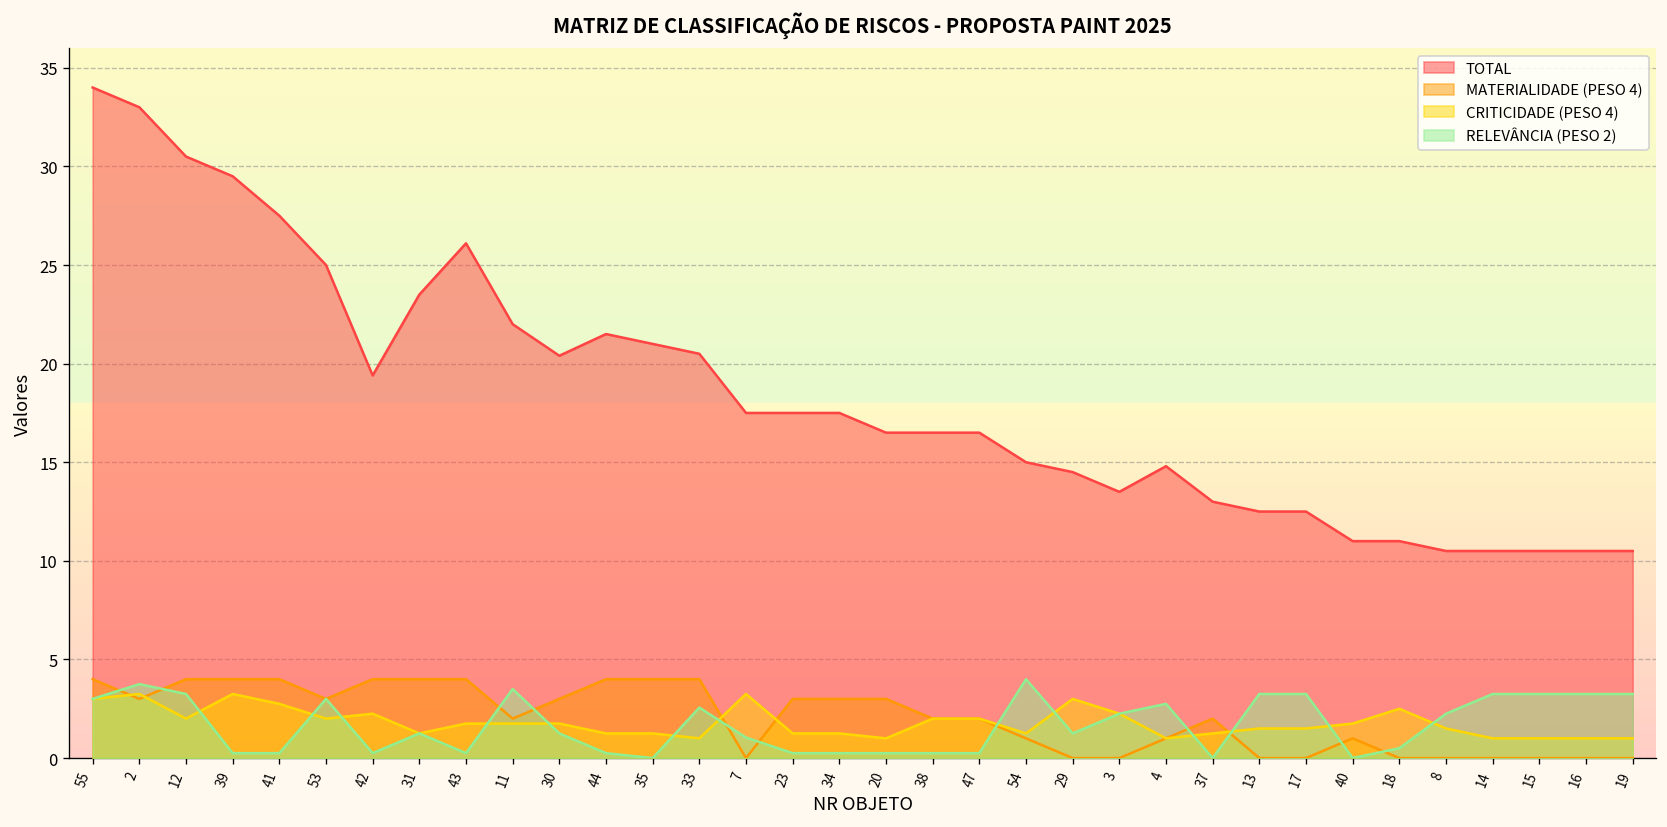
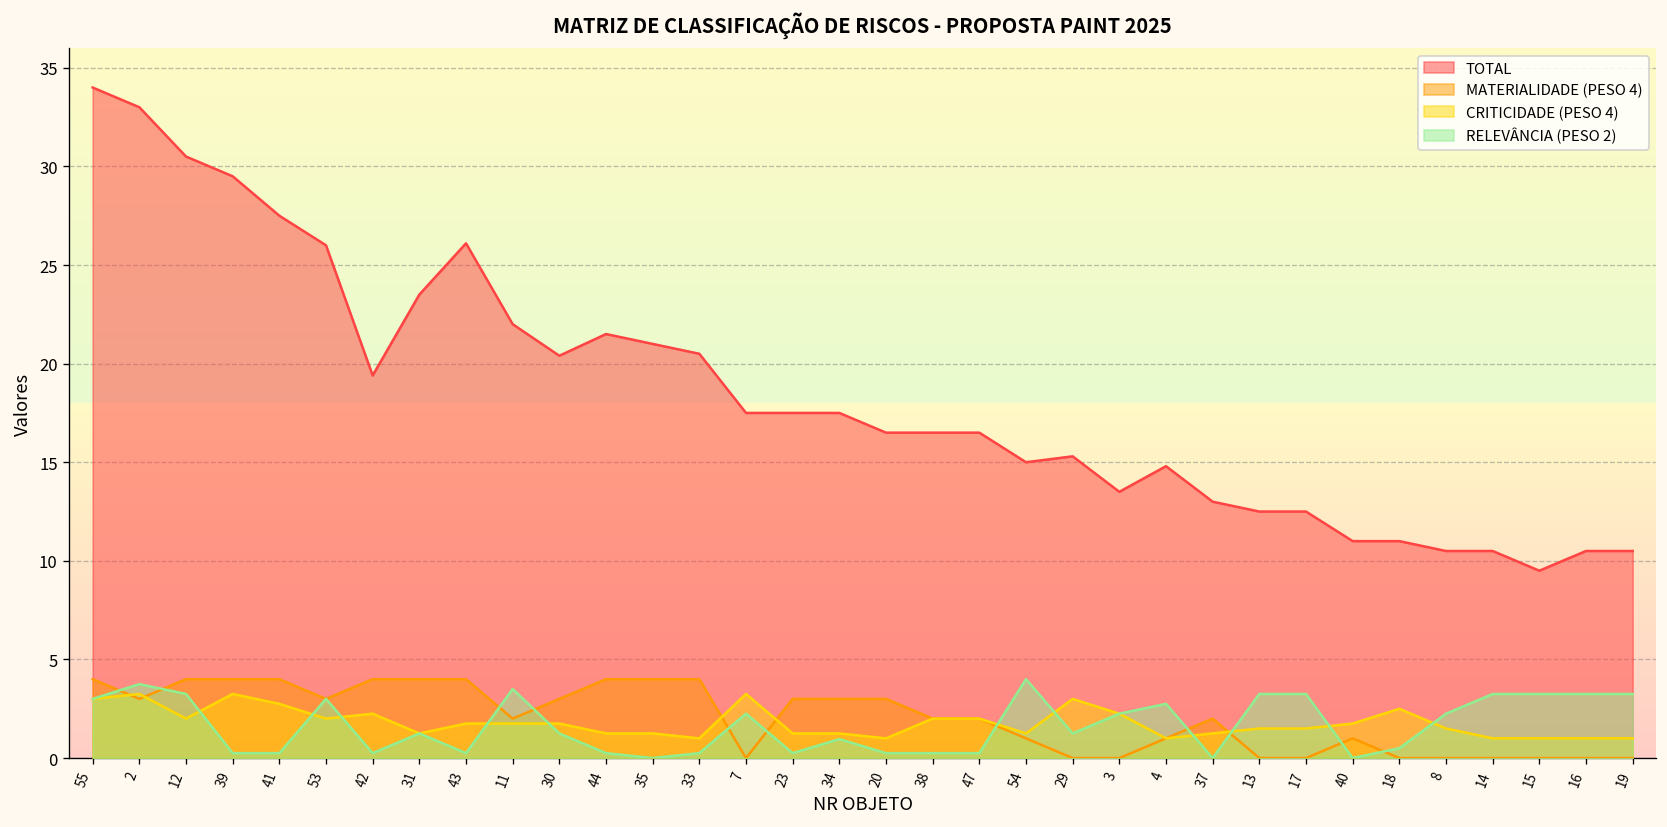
TOTAL, 53: 25 -> 26
RELEVÂNCIA (PESO 2), 33: 2.6 -> 0.3
RELEVÂNCIA (PESO 2), 7: 1.0 -> 2.3
RELEVÂNCIA (PESO 2), 34: 0.3 -> 1.0
TOTAL, 29: 14.5 -> 15.3
TOTAL, 15: 10.5 -> 9.5
